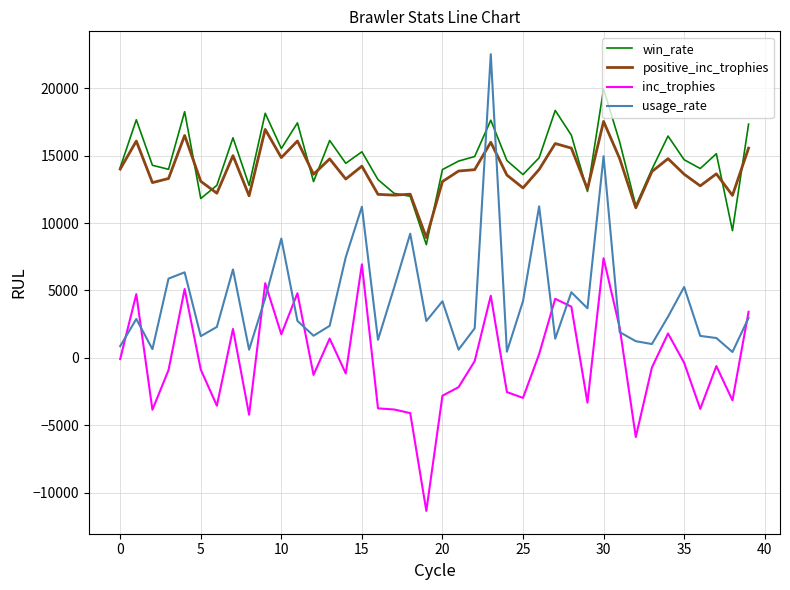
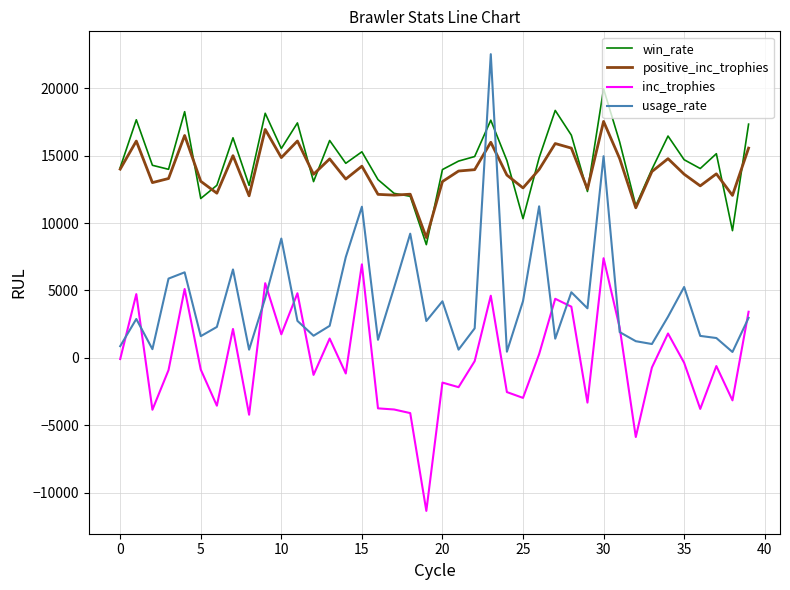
inc_trophies, 20: -2800 -> -1800
win_rate, 25: 13600 -> 10300
